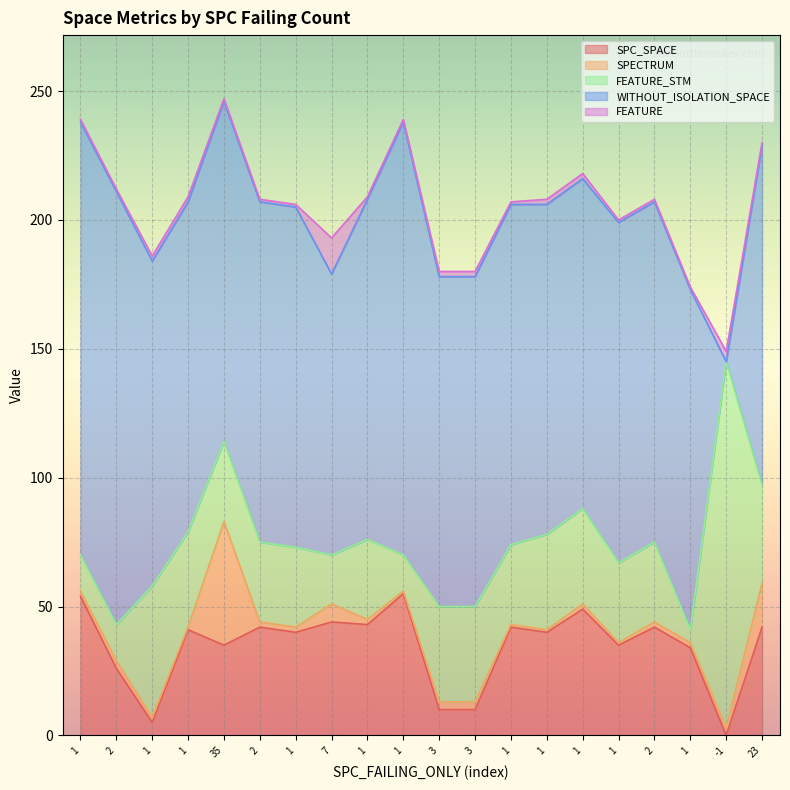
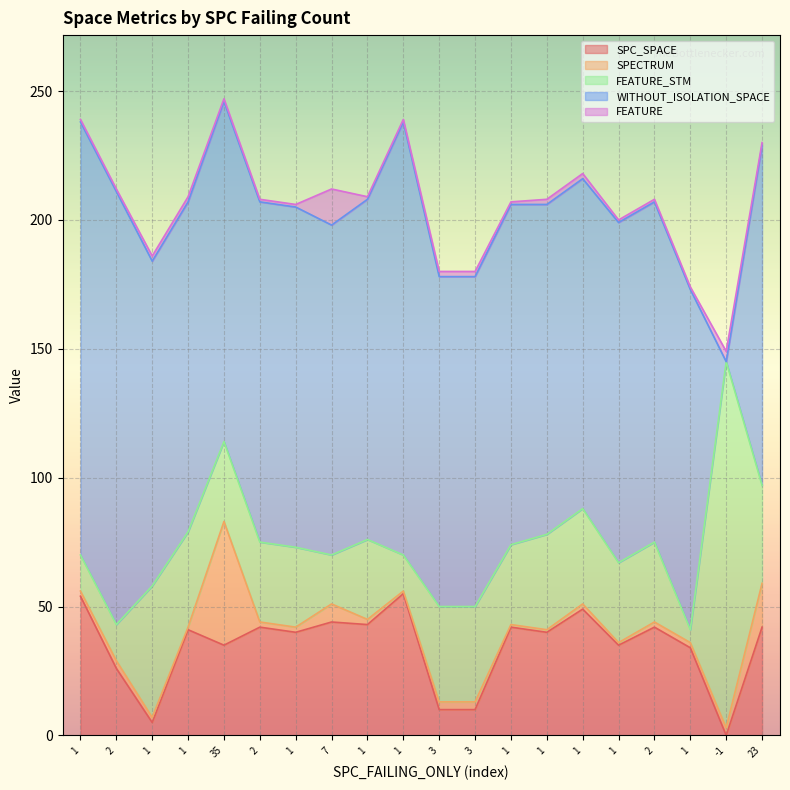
WITHOUT_ISOLATION_SPACE, 7: 109 -> 128
